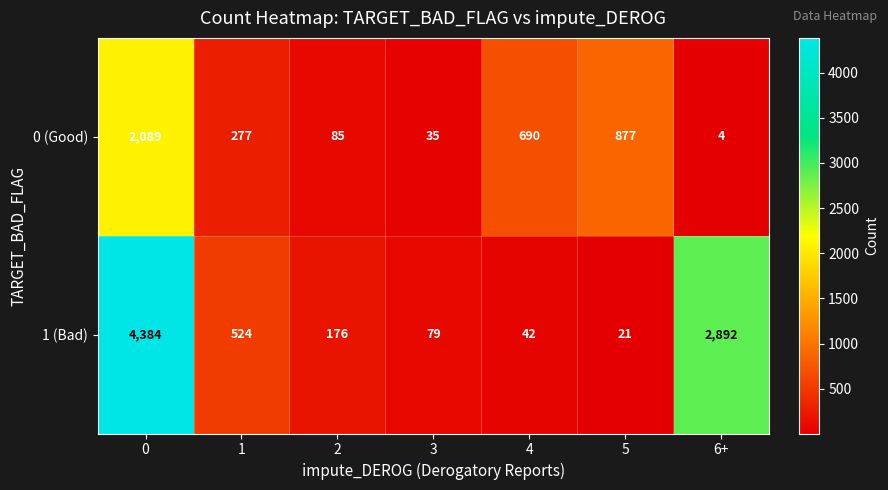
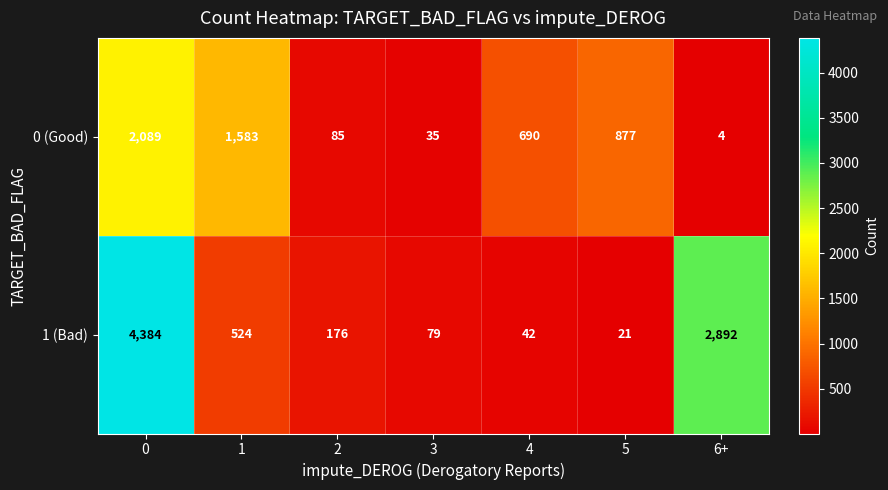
0 (Good), 1: 277 -> 1,583
